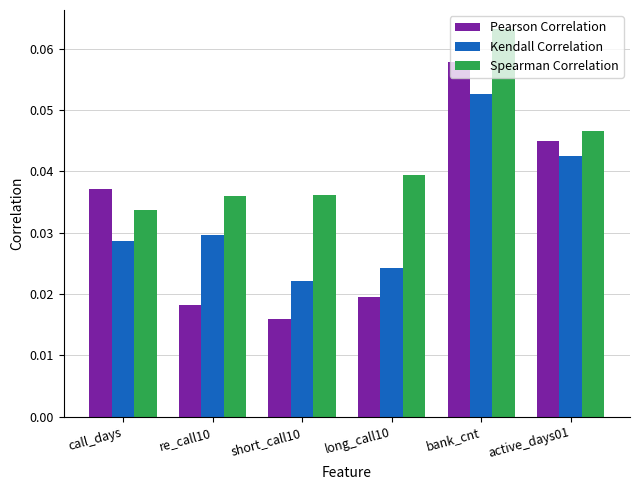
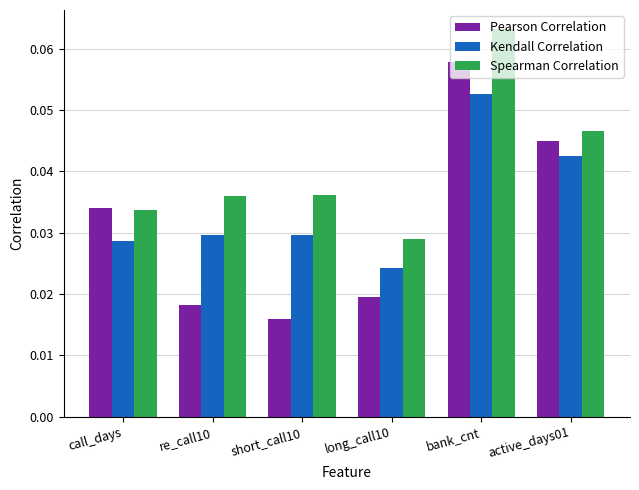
Pearson Correlation, call_days: 0.037 -> 0.034
Kendall Correlation, short_call10: 0.022 -> 0.030
Spearman Correlation, long_call10: 0.039 -> 0.029
